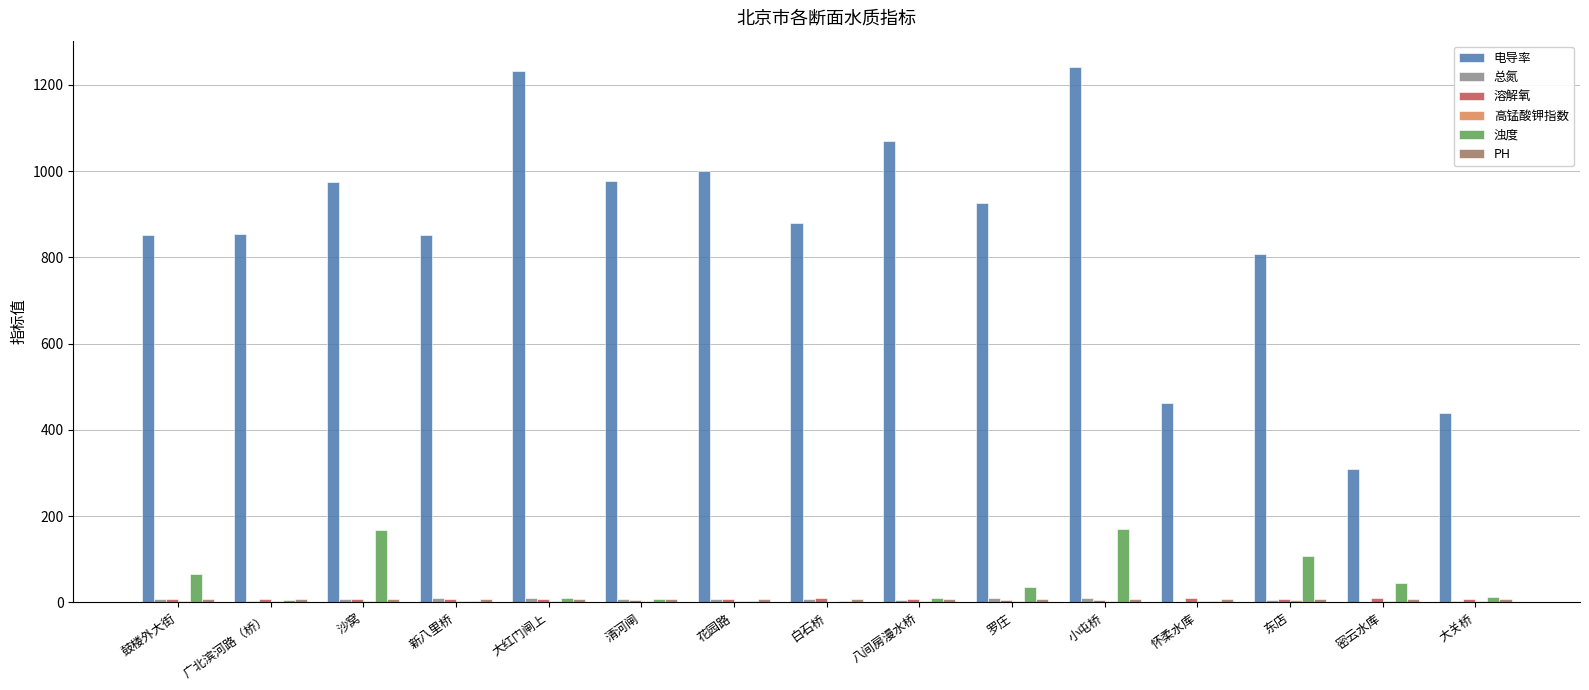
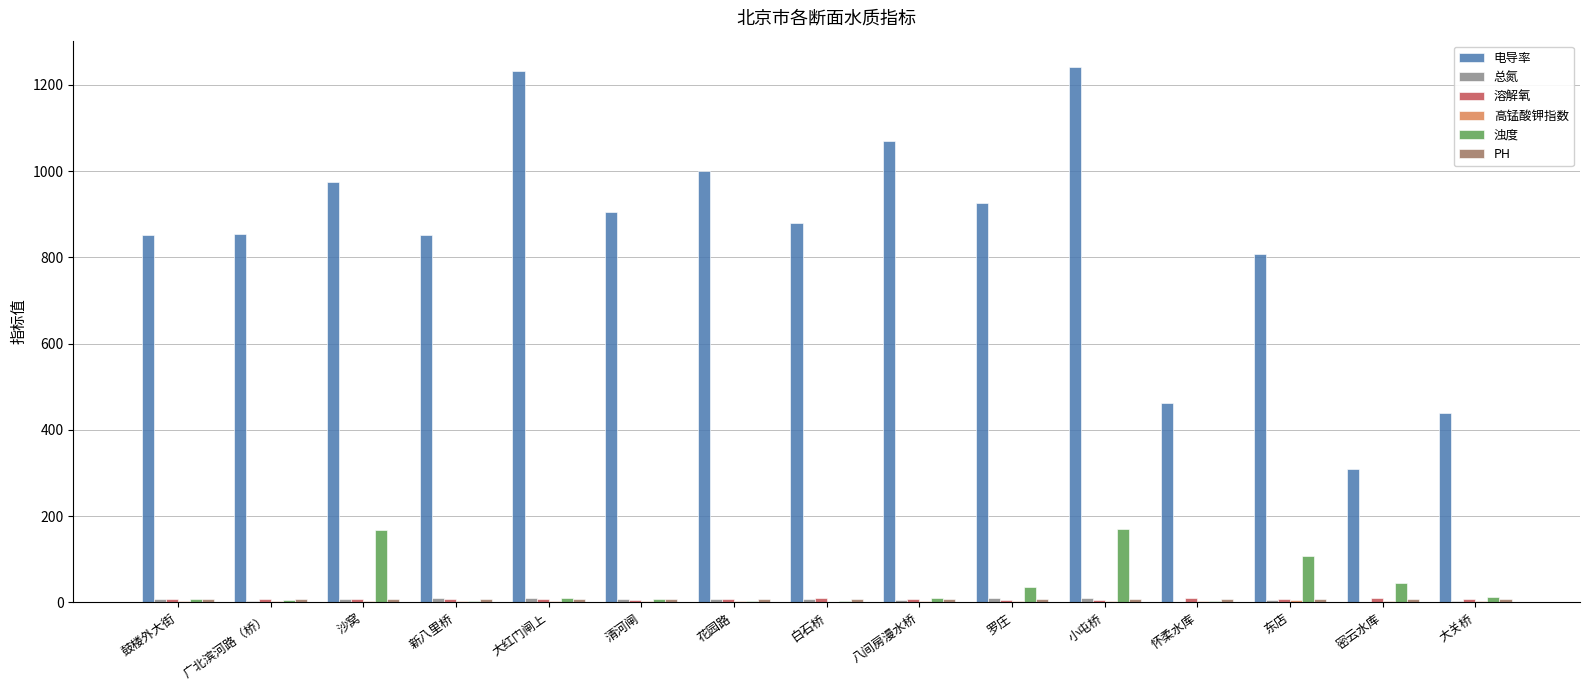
浊度, 鼓楼外大街: 60 -> 10
电导率, 清河闸: 980 -> 910
